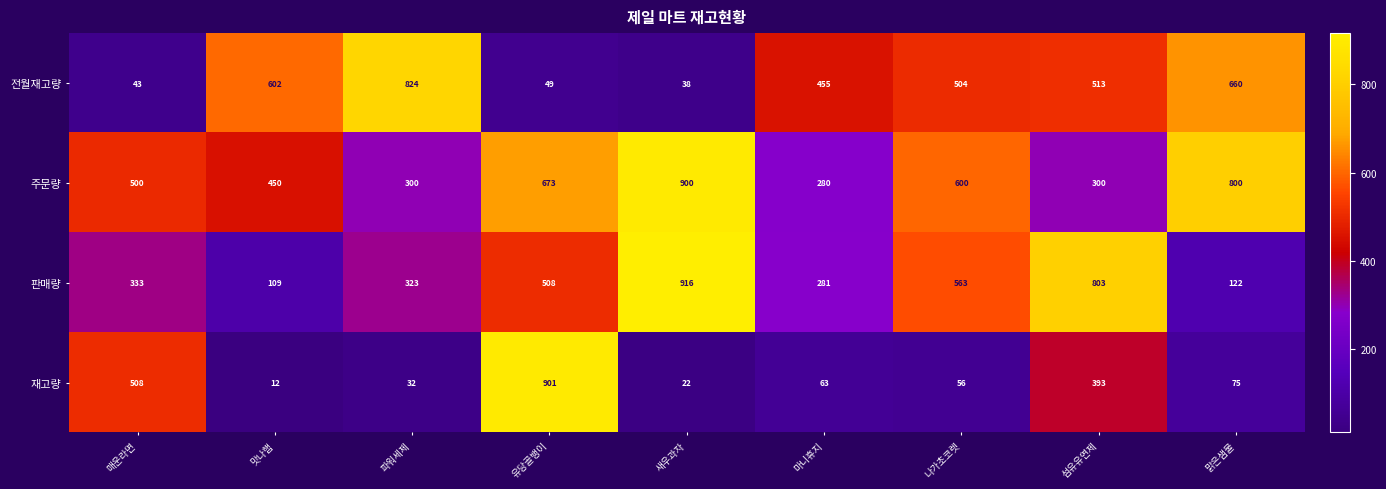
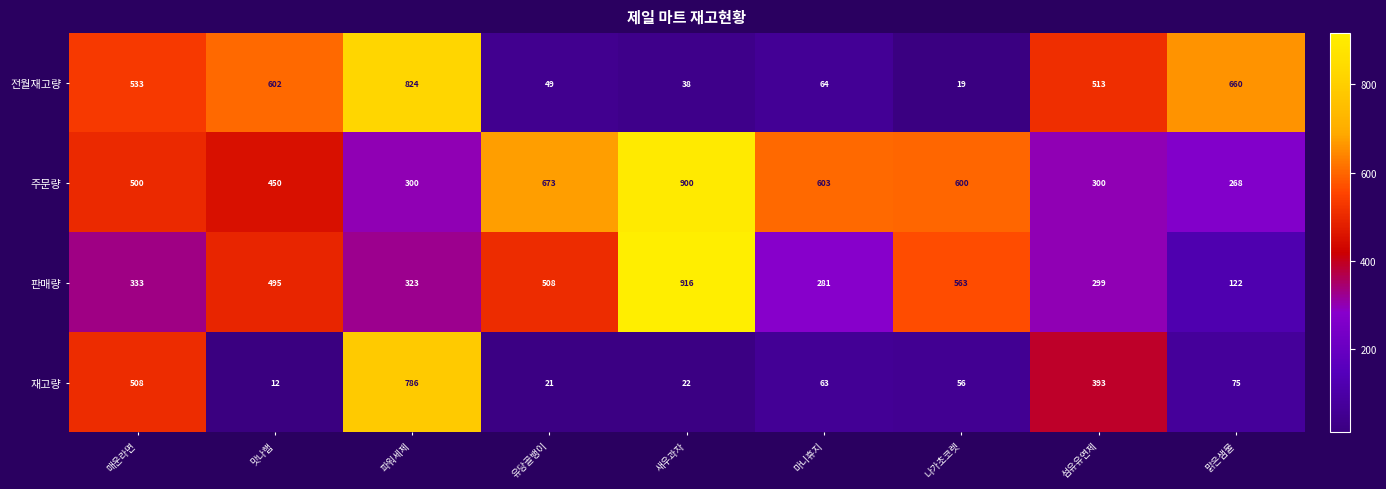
전월재고량, 매운라면: 43 -> 533
전월재고량, 마니휴지: 455 -> 64
전월재고량, 나가초코렛: 504 -> 19
주문량, 마니휴지: 280 -> 603
주문량, 맑은샘물: 800 -> 268
판매량, 맛나햄: 109 -> 495
판매량, 섬유유연제: 803 -> 299
재고량, 파워세제: 32 -> 786
재고량, 유당골뱅이: 901 -> 21
